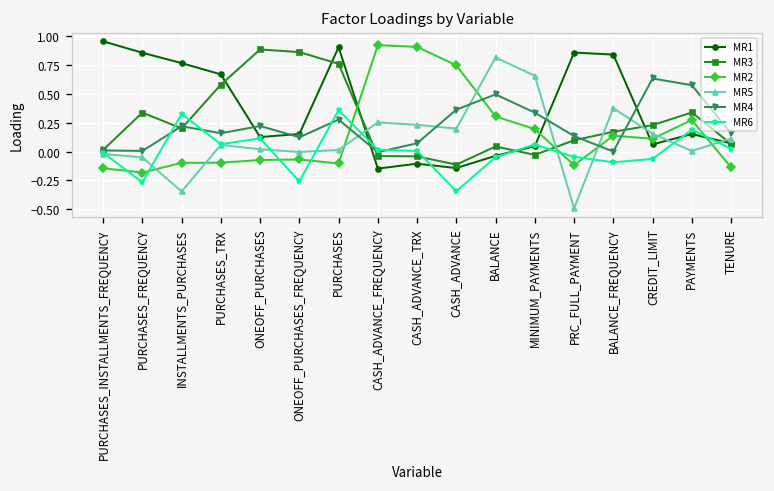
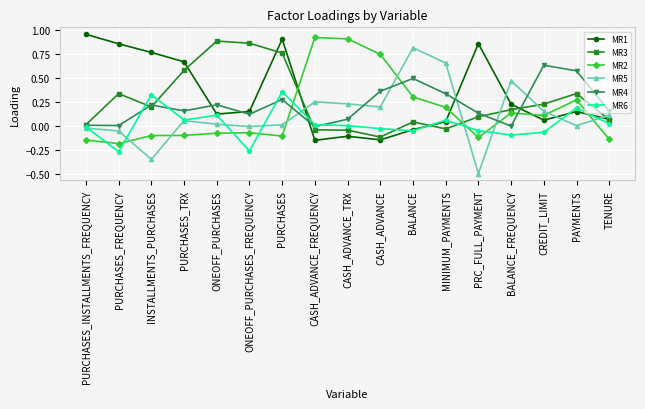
MR6, CASH_ADVANCE: -0.3 -> 0.0
MR1, BALANCE_FREQUENCY: 0.8 -> 0.2
MR5, BALANCE_FREQUENCY: 0.4 -> 0.5
